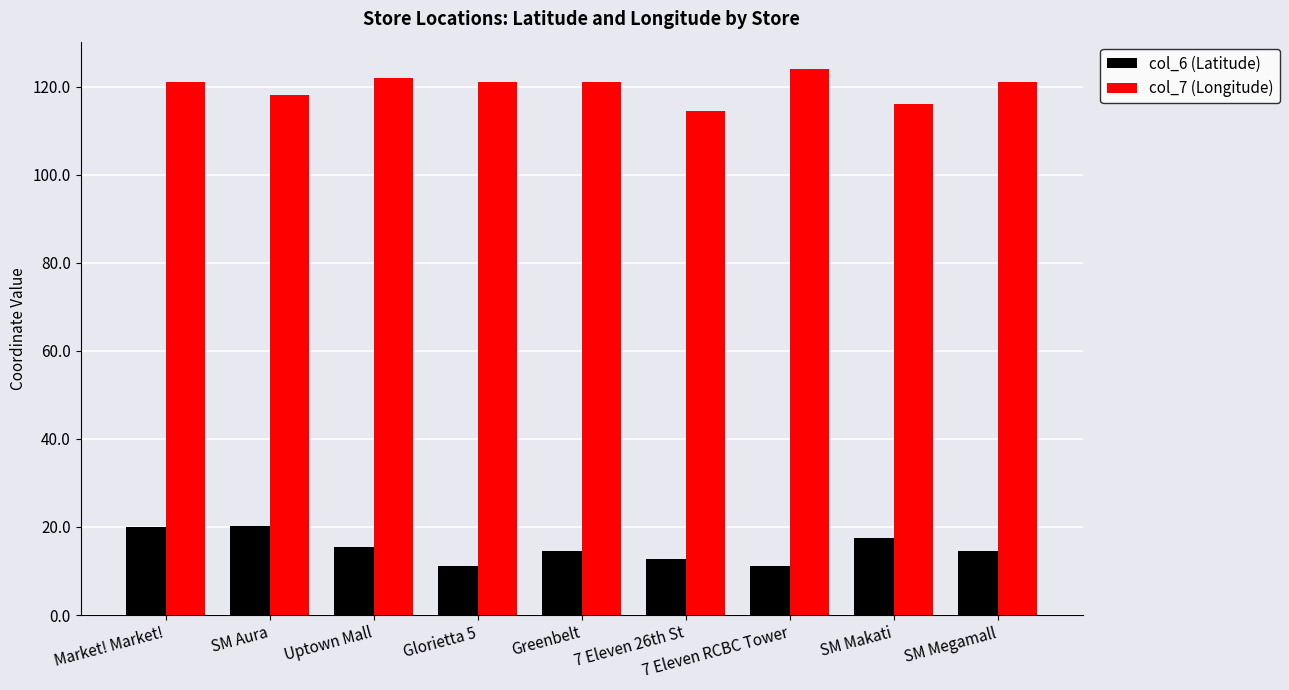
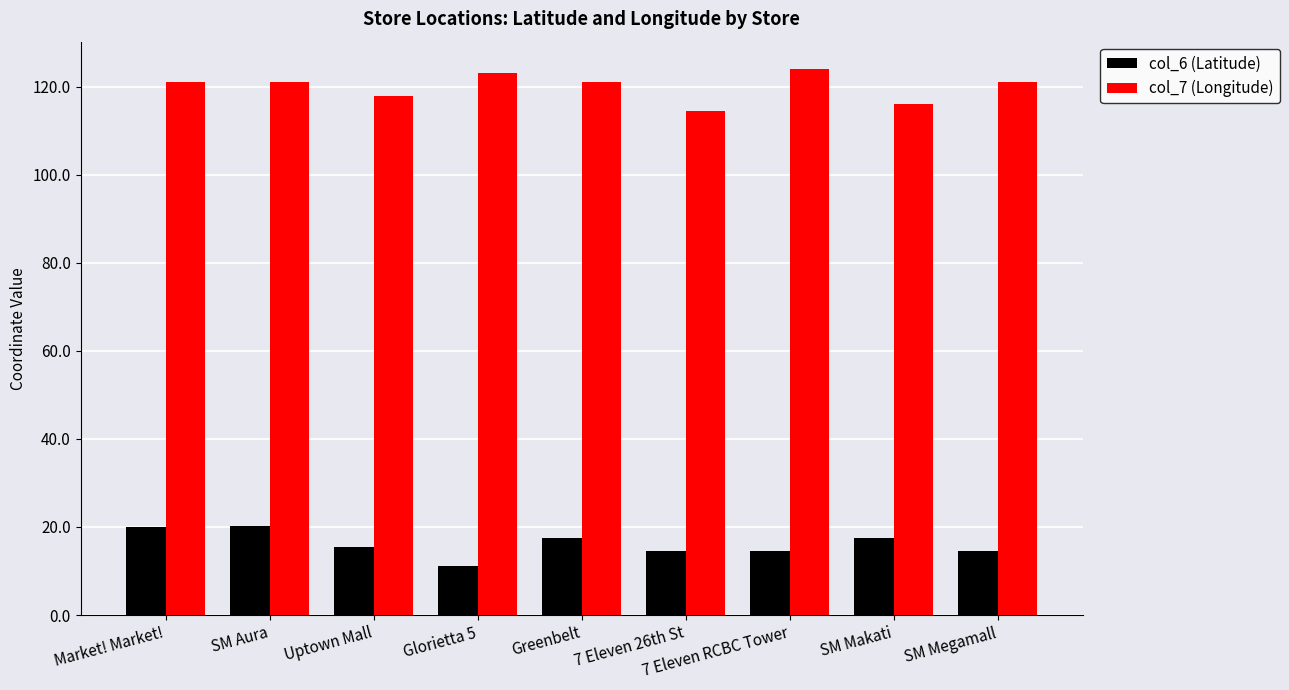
col_7 (Longitude), SM Aura: 118 -> 121
col_7 (Longitude), Uptown Mall: 122 -> 118
col_7 (Longitude), Glorietta 5: 121 -> 123
col_6 (Latitude), Greenbelt: 15 -> 17
col_6 (Latitude), 7 Eleven 26th St: 13 -> 15
col_6 (Latitude), 7 Eleven RCBC Tower: 11 -> 15
